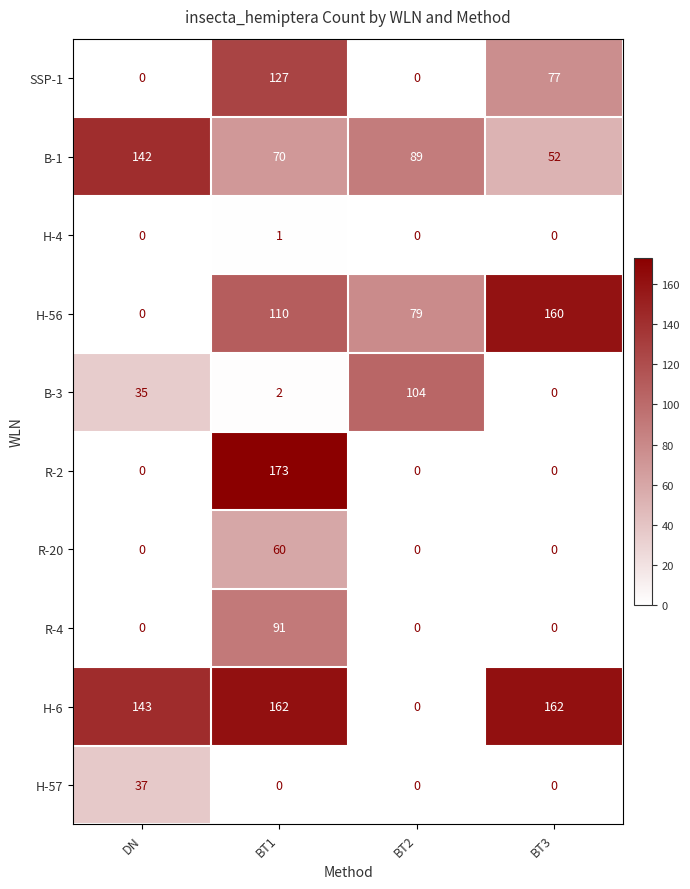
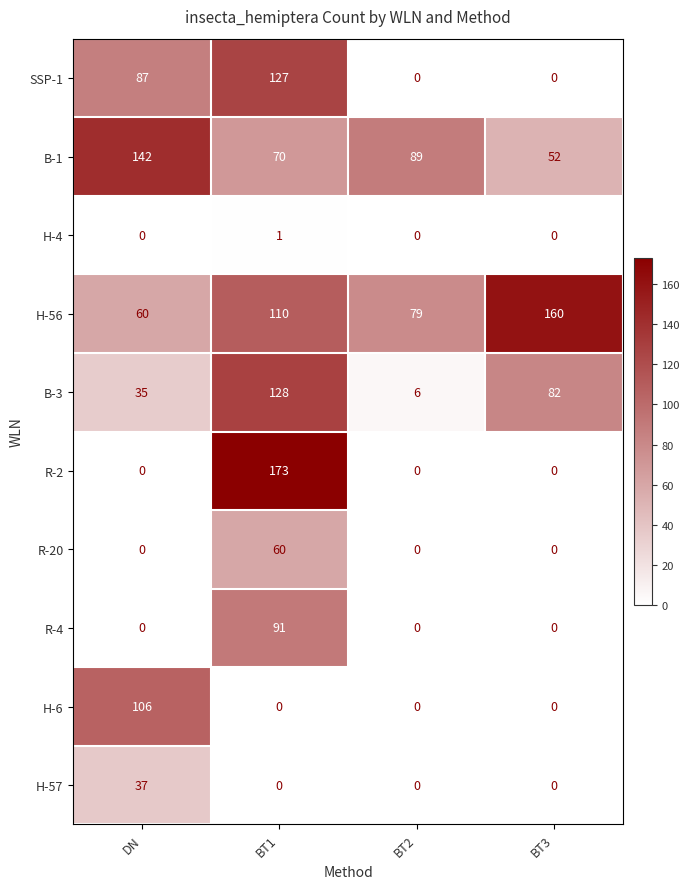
SSP-1, DN: 0 -> 87
SSP-1, BT3: 77 -> 0
H-56, DN: 0 -> 60
B-3, BT1: 2 -> 128
B-3, BT2: 104 -> 6
B-3, BT3: 0 -> 82
H-6, DN: 143 -> 106
H-6, BT1: 162 -> 0
H-6, BT3: 162 -> 0
